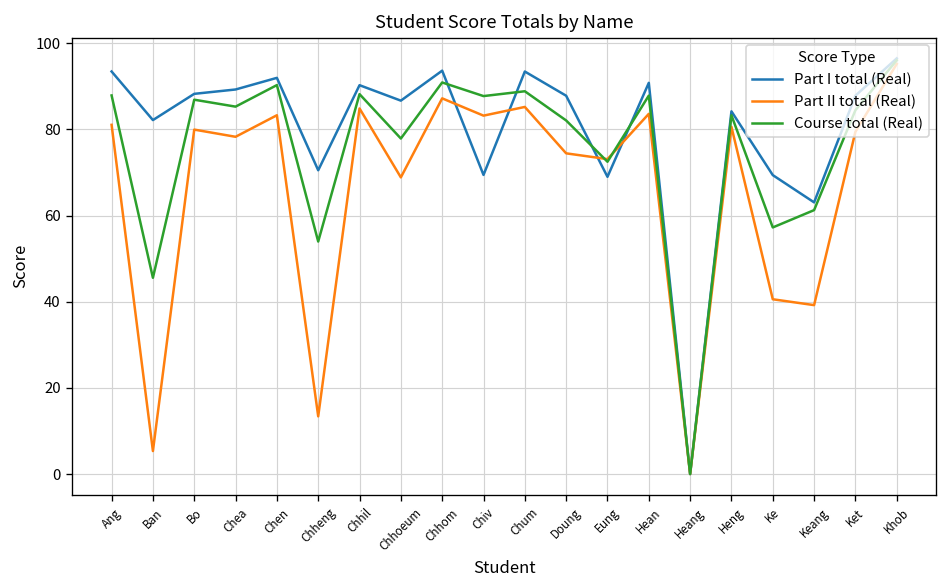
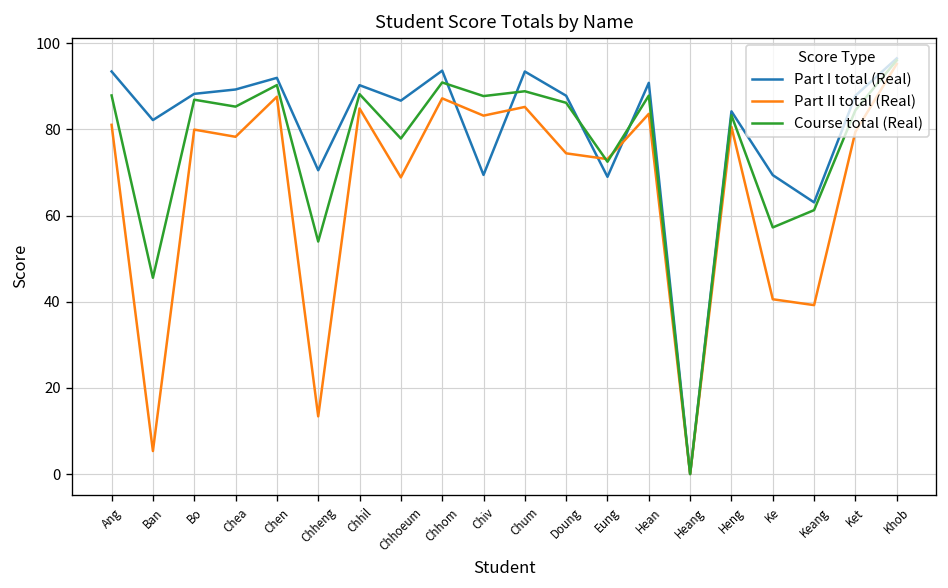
Part II total (Real), Chen: 83 -> 88
Course total (Real), Doung: 82 -> 86
